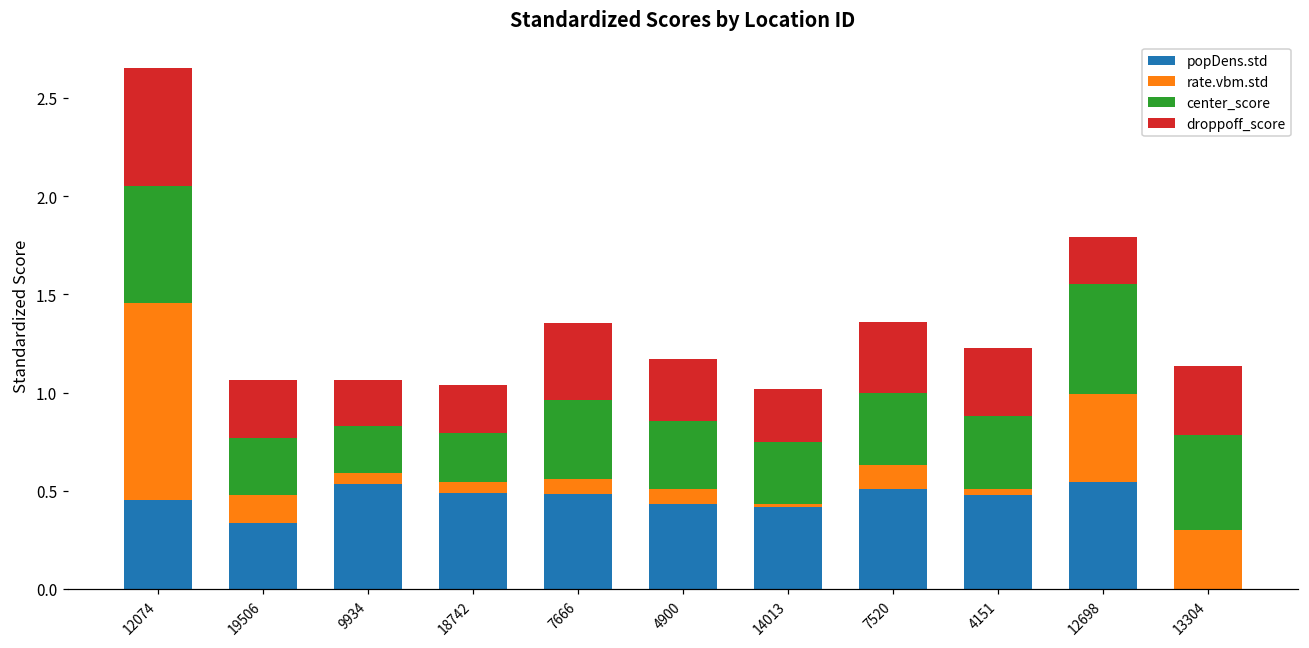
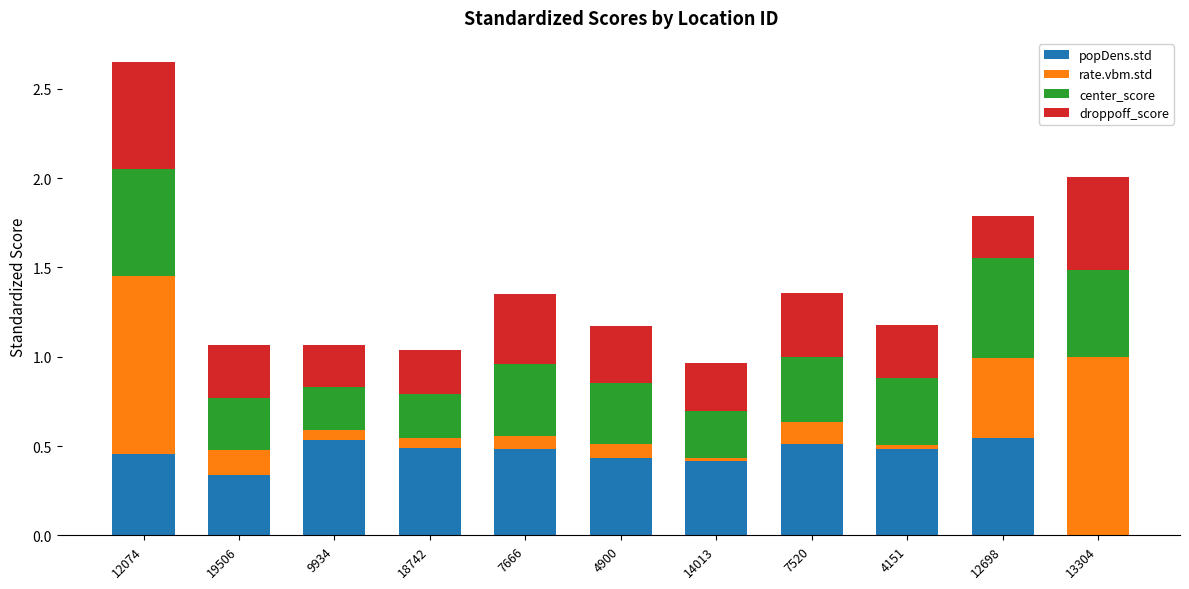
center_score, 14013: 0.31 -> 0.26
droppoff_score, 4151: 0.35 -> 0.30
rate.vbm.std, 13304: 0.3 -> 1.0
droppoff_score, 13304: 0.35 -> 0.52
